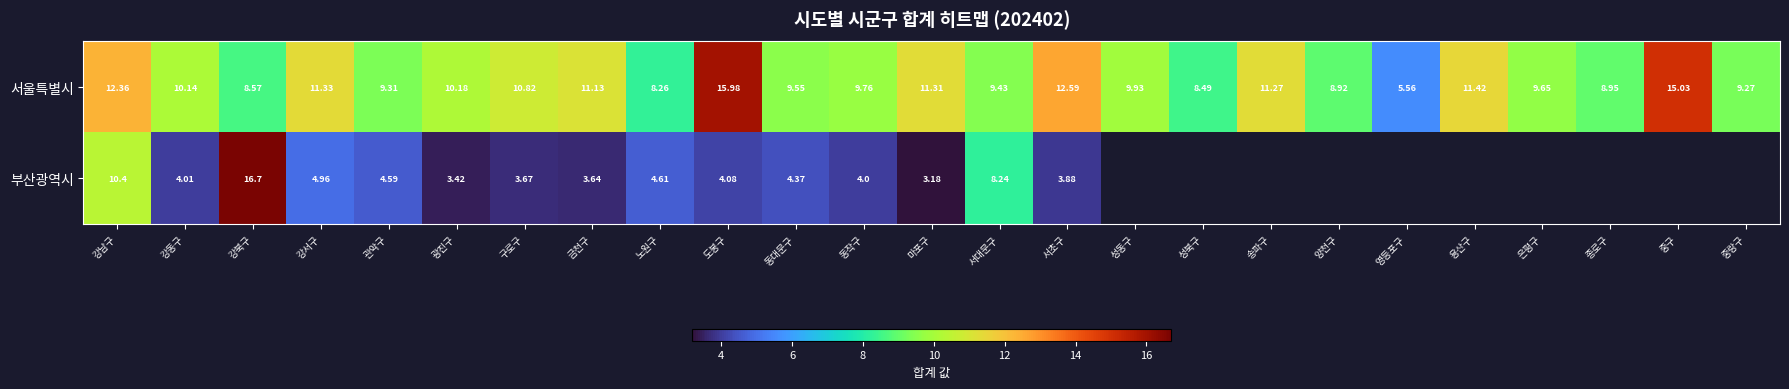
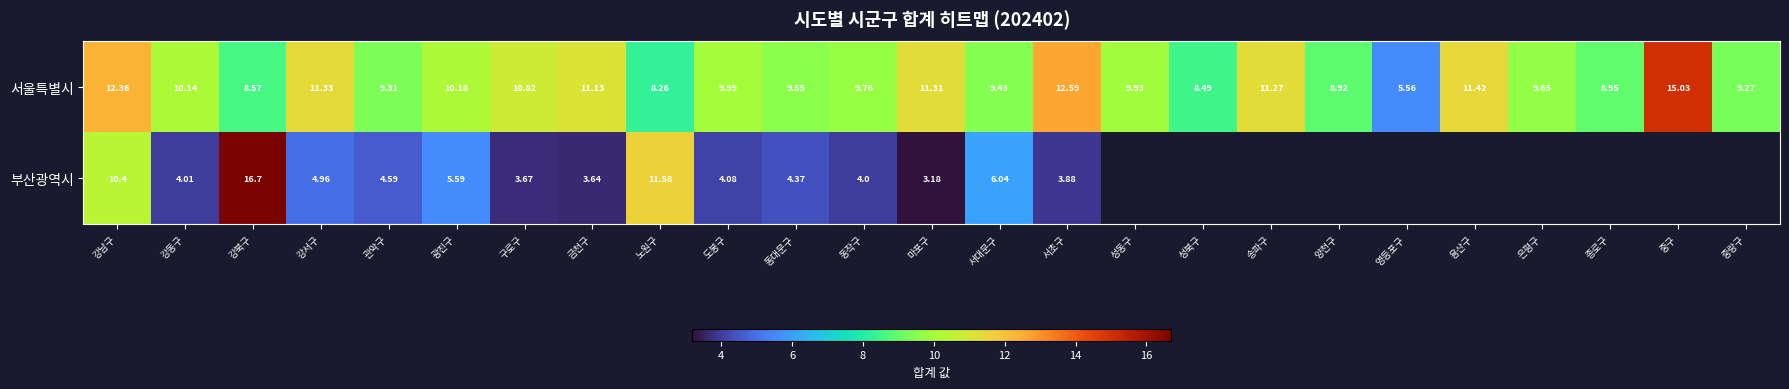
서울특별시, 도봉구: 15.98 -> 9.99
부산광역시, 광진구: 3.42 -> 5.59
부산광역시, 노원구: 4.61 -> 11.58
부산광역시, 서대문구: 8.24 -> 6.04
